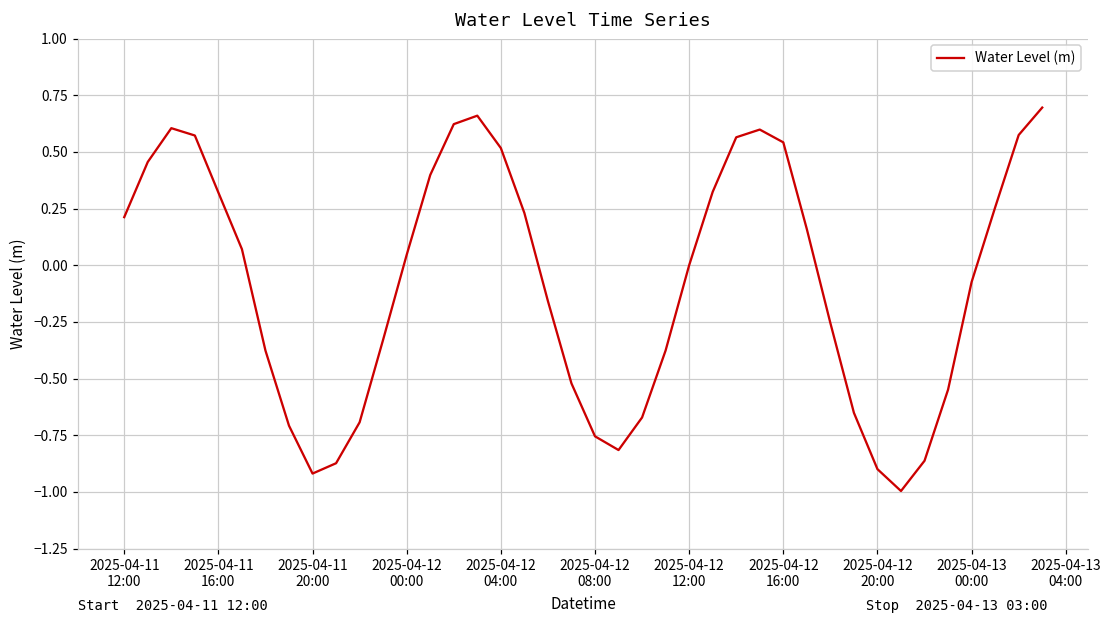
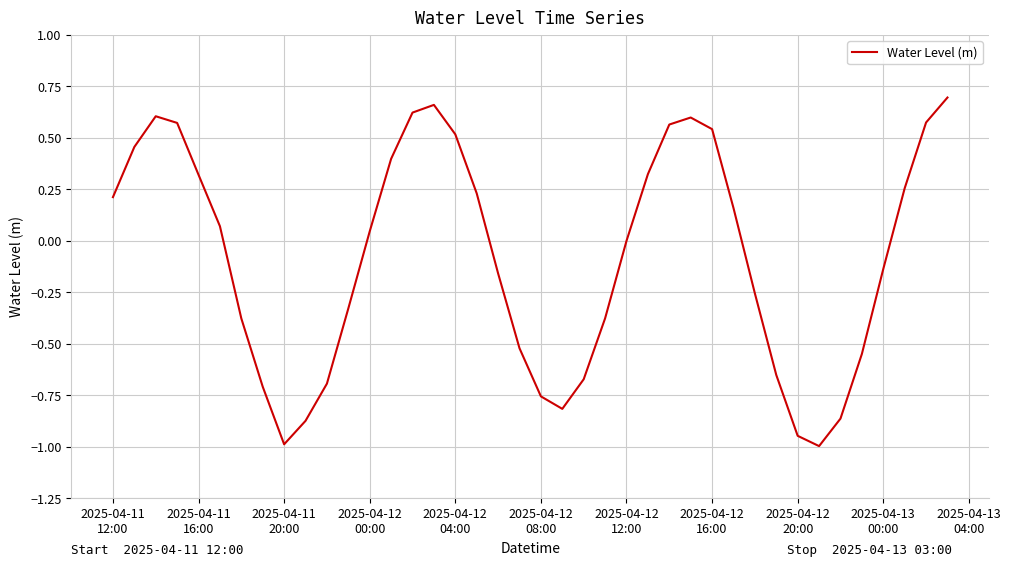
2025-04-11 20:00: -0.92 -> -0.99
2025-04-12 20:00: -0.90 -> -0.95
2025-04-13 00:00: -0.07 -> -0.14
